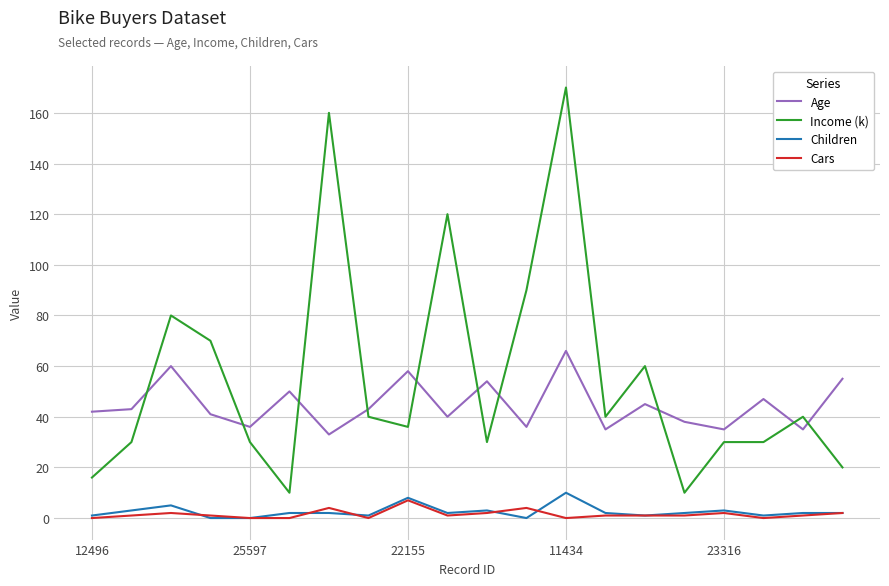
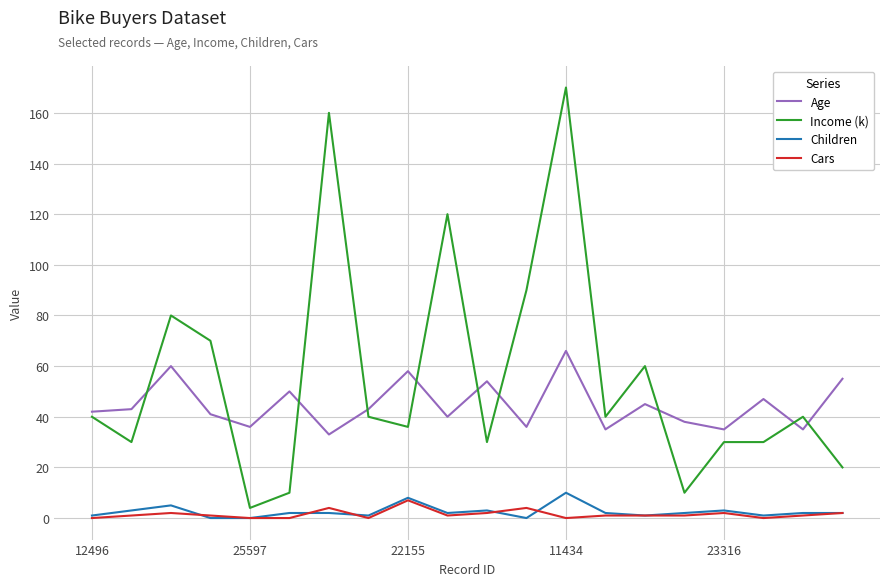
Income (k), 12496: 16 -> 40
Income (k), 25597: 30 -> 4
